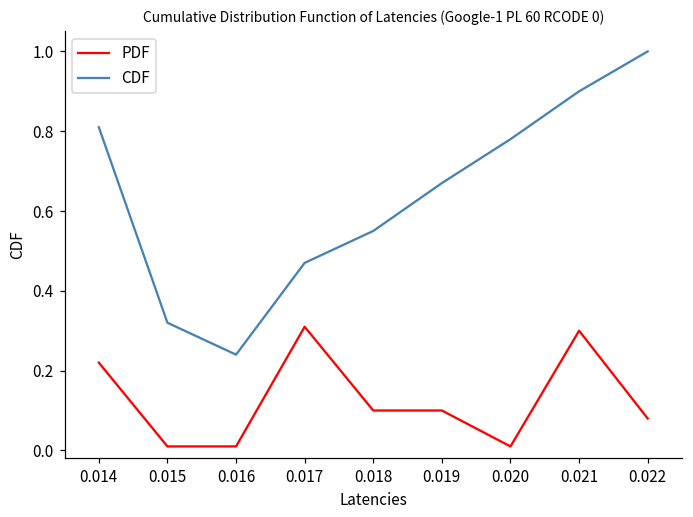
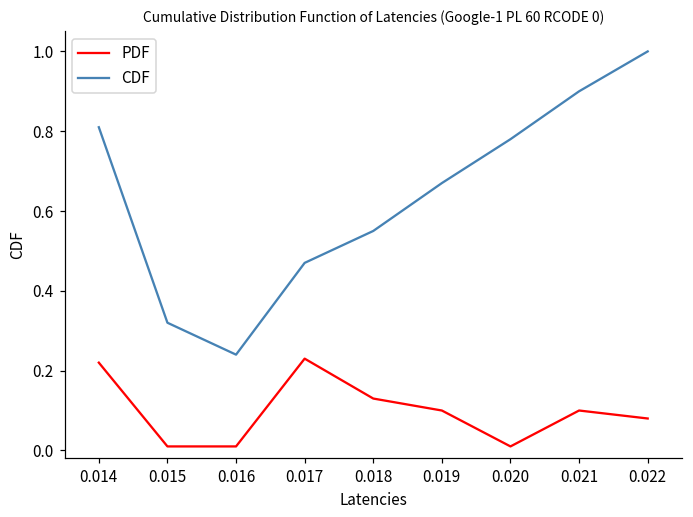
PDF, 0.017: 0.31 -> 0.23
PDF, 0.018: 0.10 -> 0.13
PDF, 0.021: 0.3 -> 0.1
